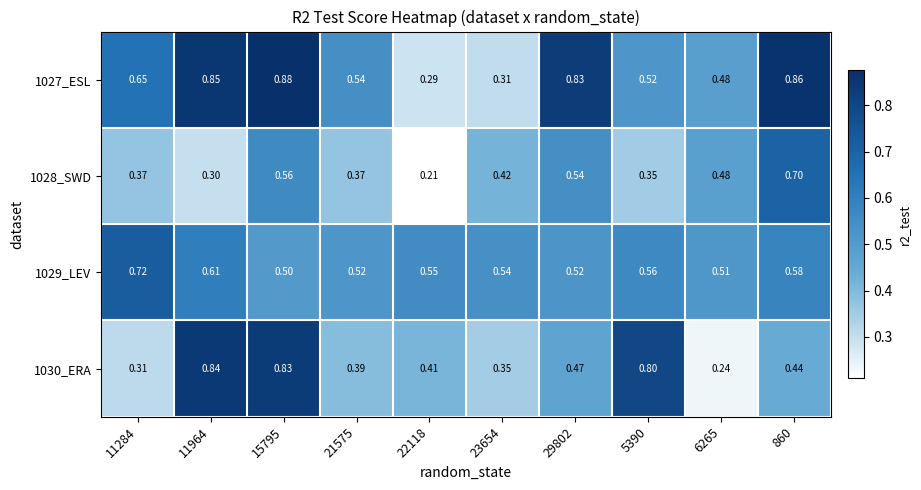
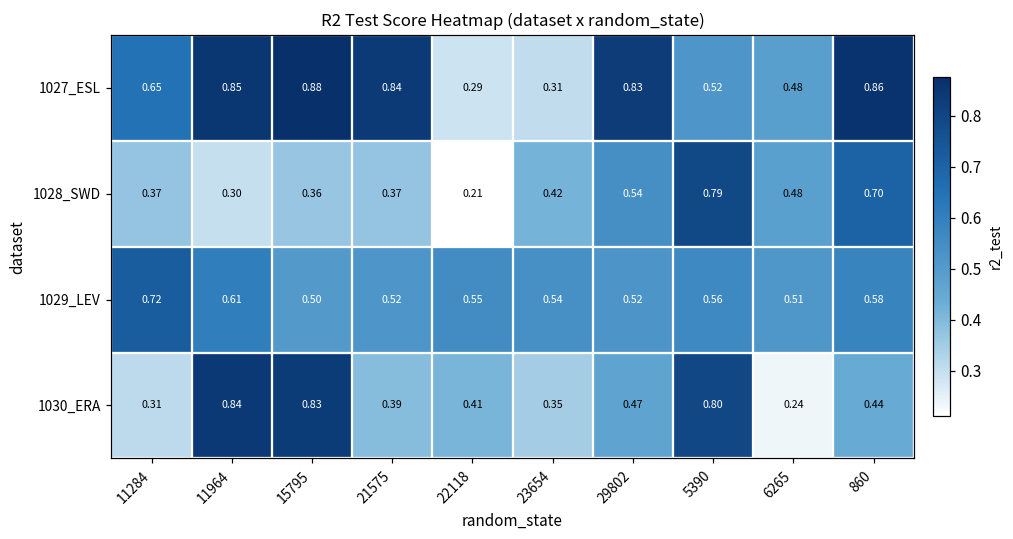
1027_ESL, 21575: 0.54 -> 0.84
1028_SWD, 15795: 0.56 -> 0.36
1028_SWD, 5390: 0.35 -> 0.79
